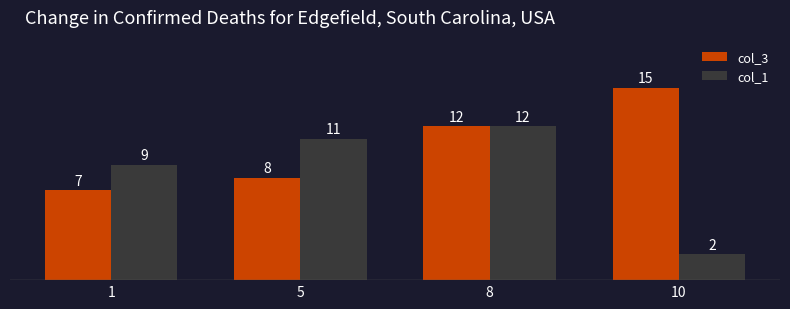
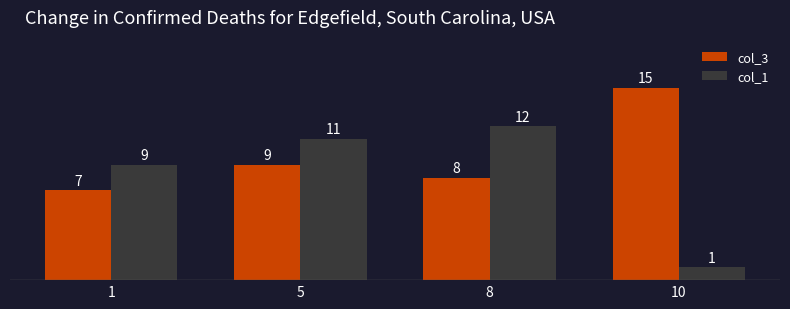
col_3, 5: 8 -> 9
col_3, 8: 12 -> 8
col_1, 10: 2 -> 1
